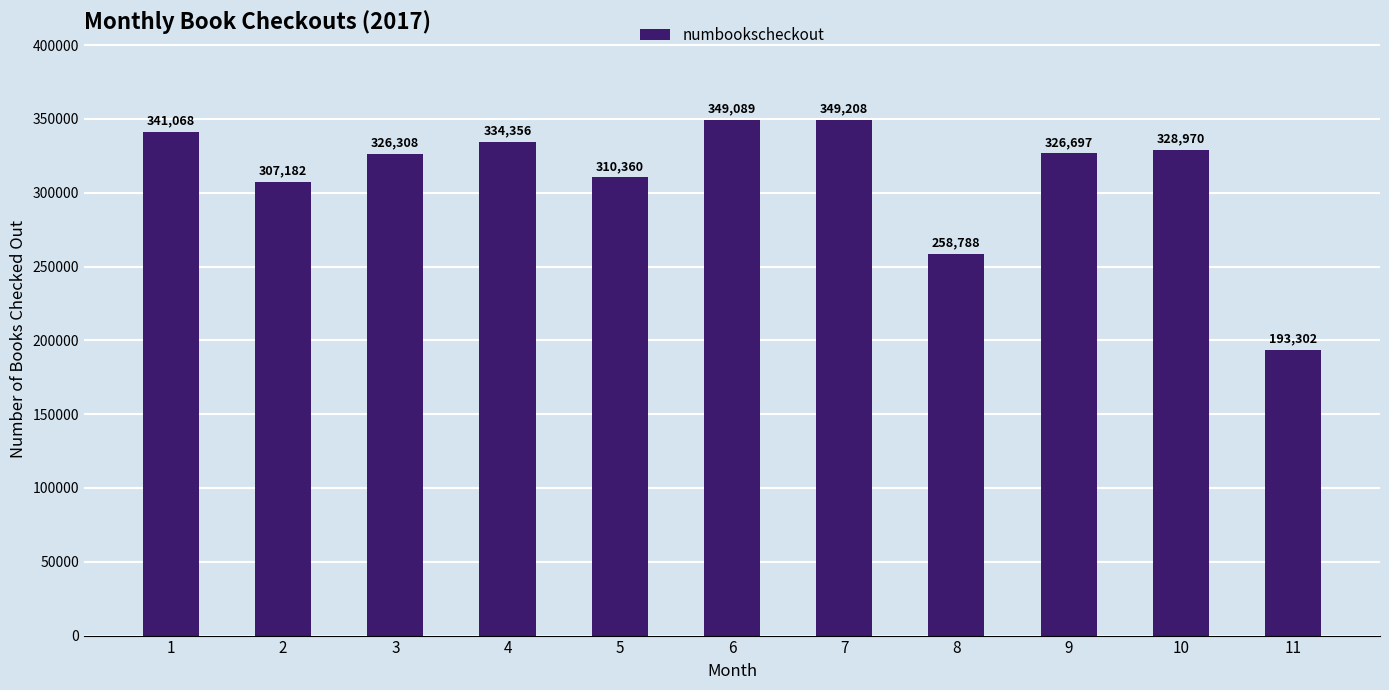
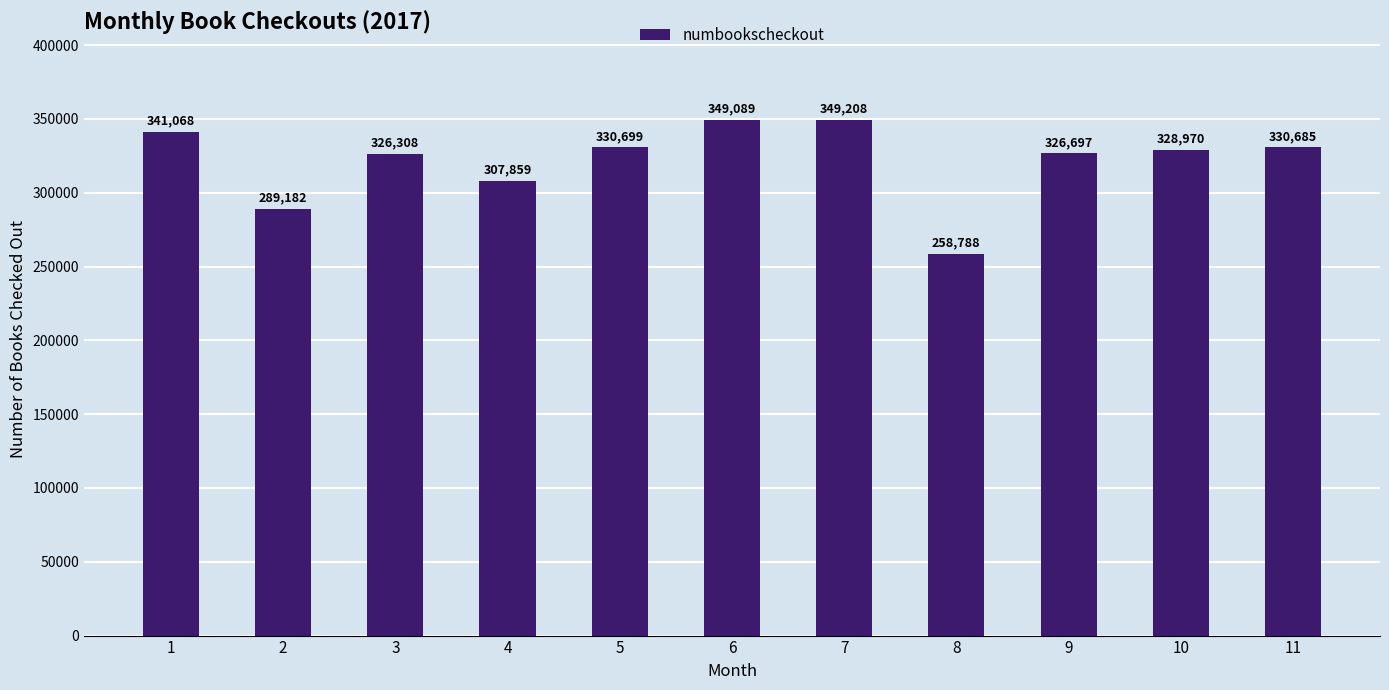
2: 307,182 -> 289,182
4: 334,356 -> 307,859
5: 310,360 -> 330,699
11: 193,302 -> 330,685
